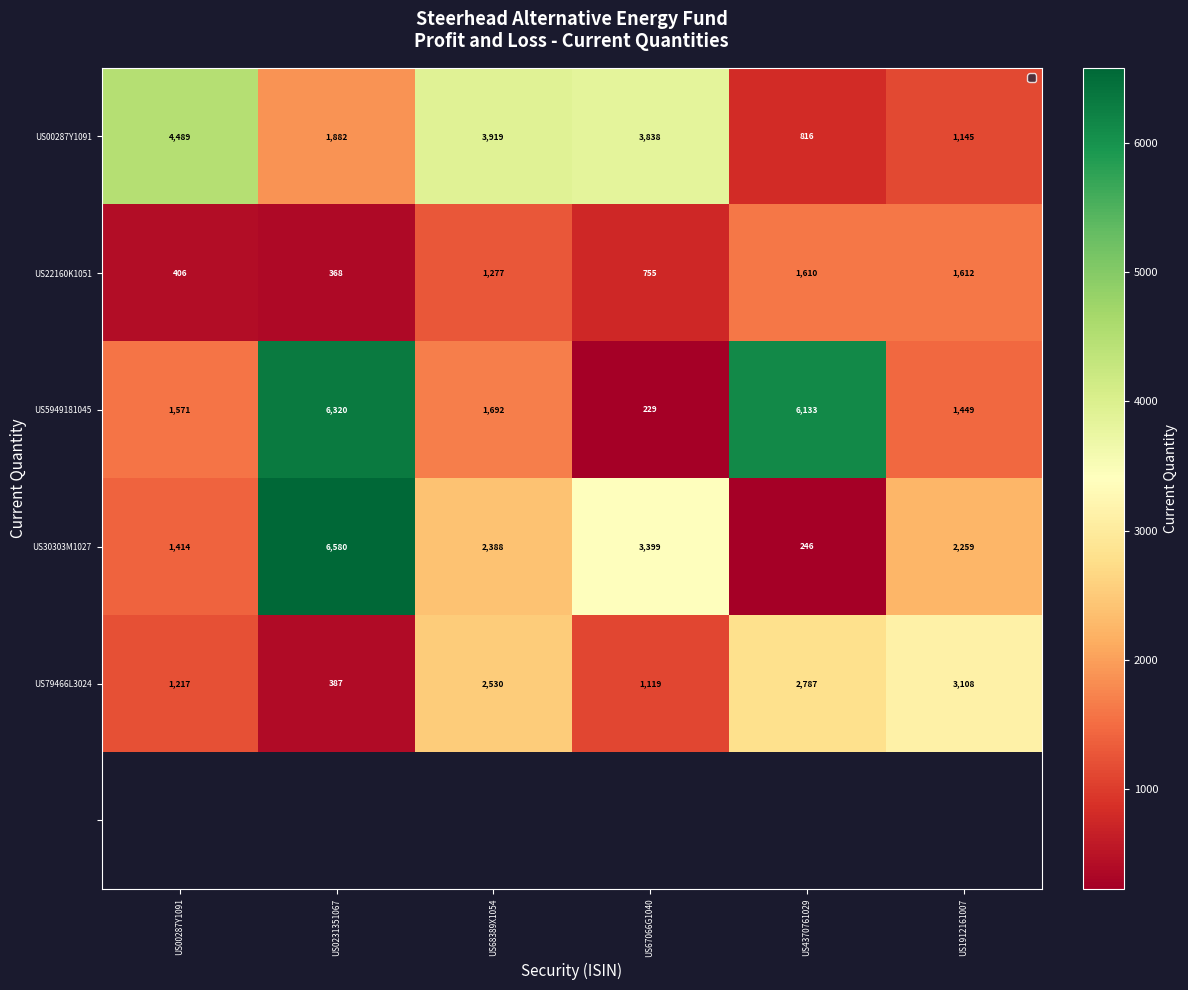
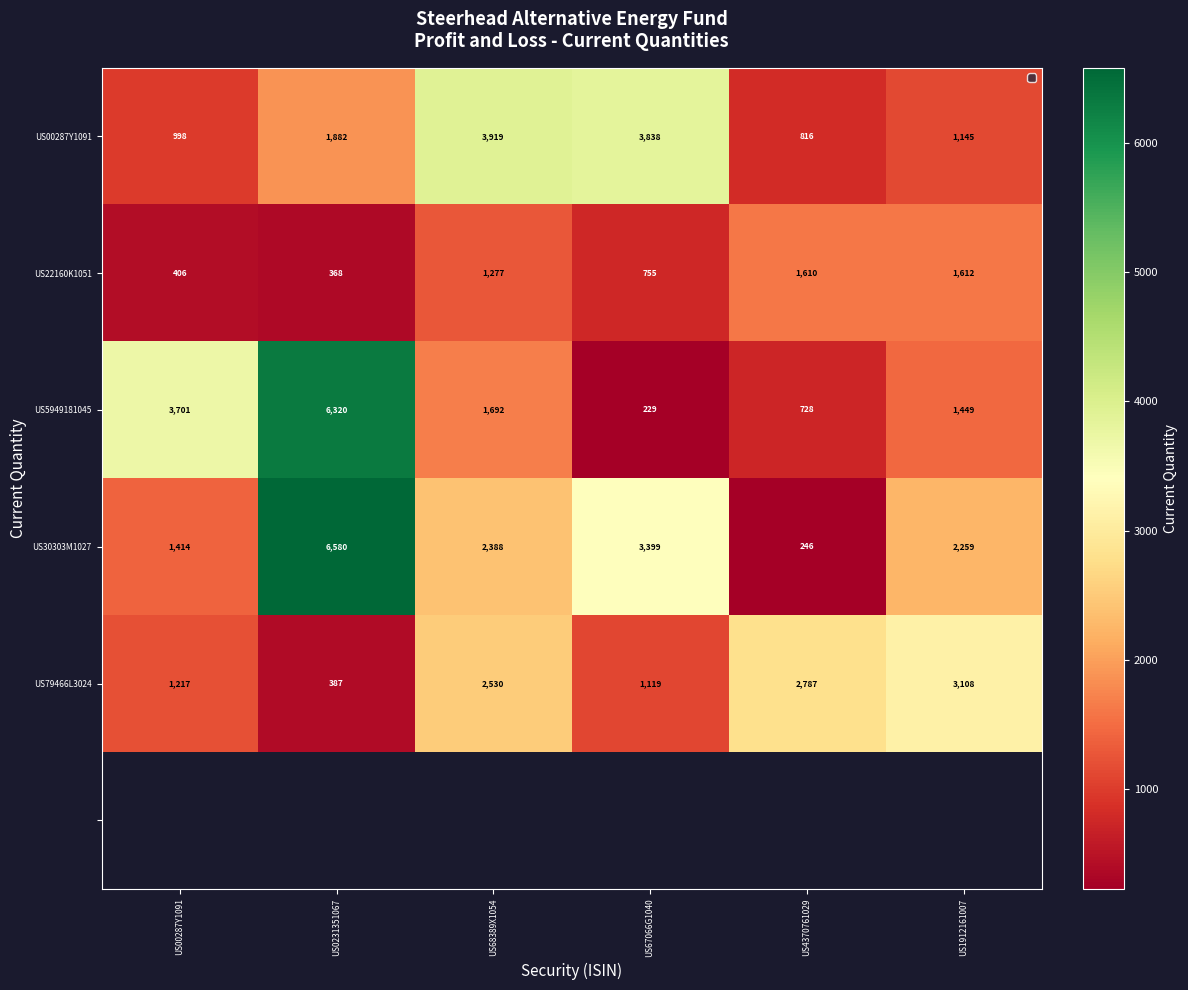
US00287Y1091, US00287Y1091: 4,489 -> 998
US5949181045, US00287Y1091: 1,571 -> 3,701
US5949181045, US4370761029: 6,133 -> 728
